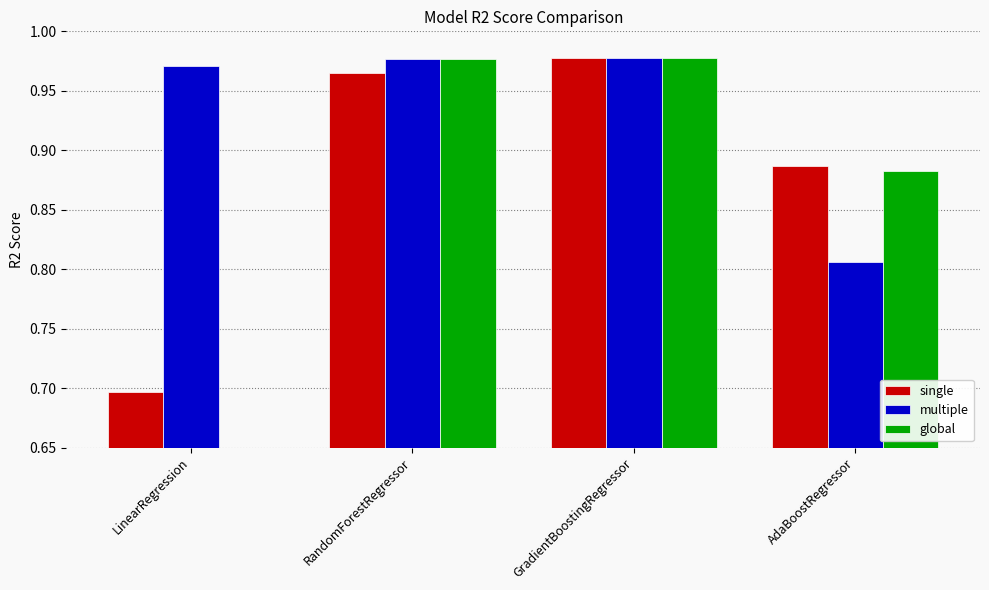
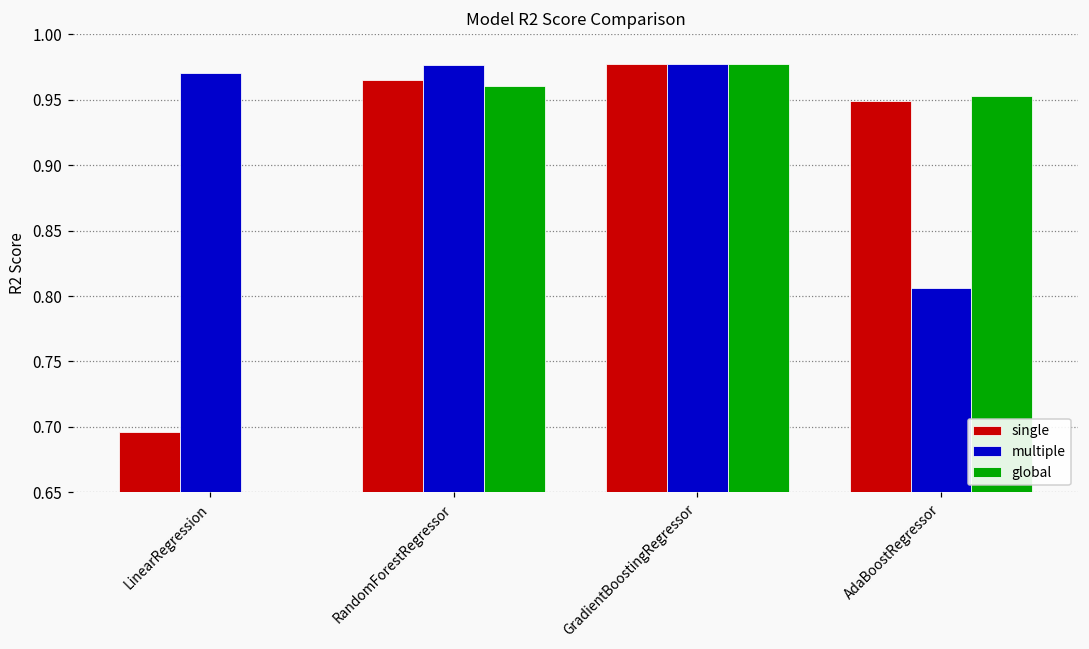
global, RandomForestRegressor: 0.977 -> 0.961
single, AdaBoostRegressor: 0.887 -> 0.949
global, AdaBoostRegressor: 0.882 -> 0.953
